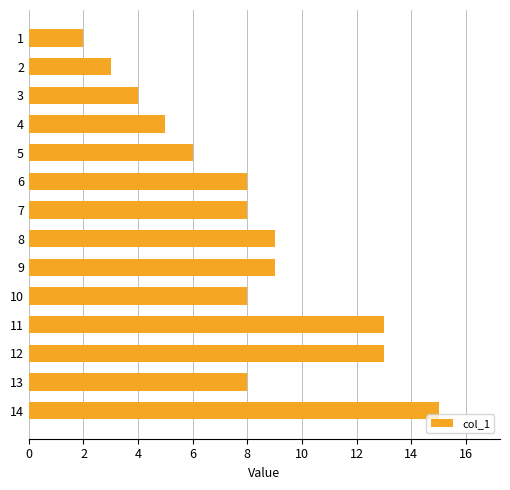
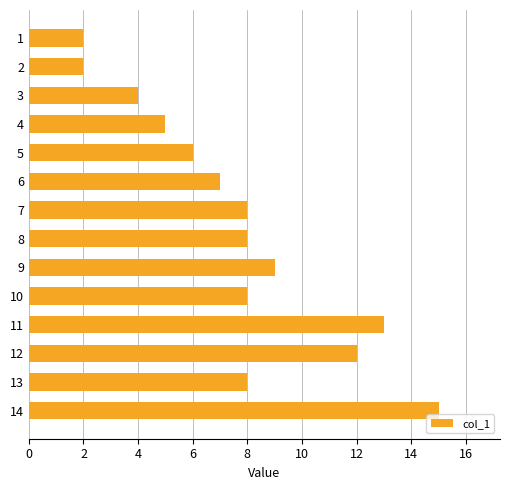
2: 3 -> 2
6: 8 -> 7
8: 9 -> 8
12: 13 -> 12
